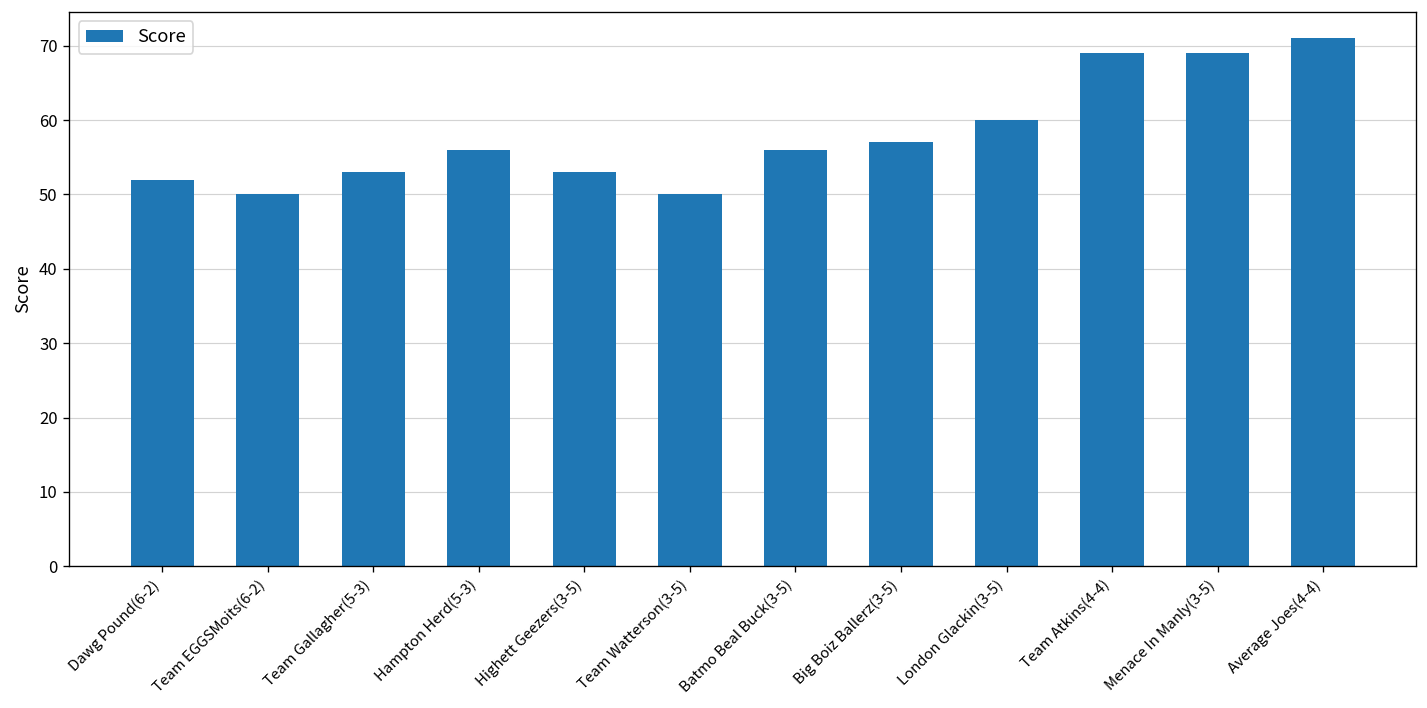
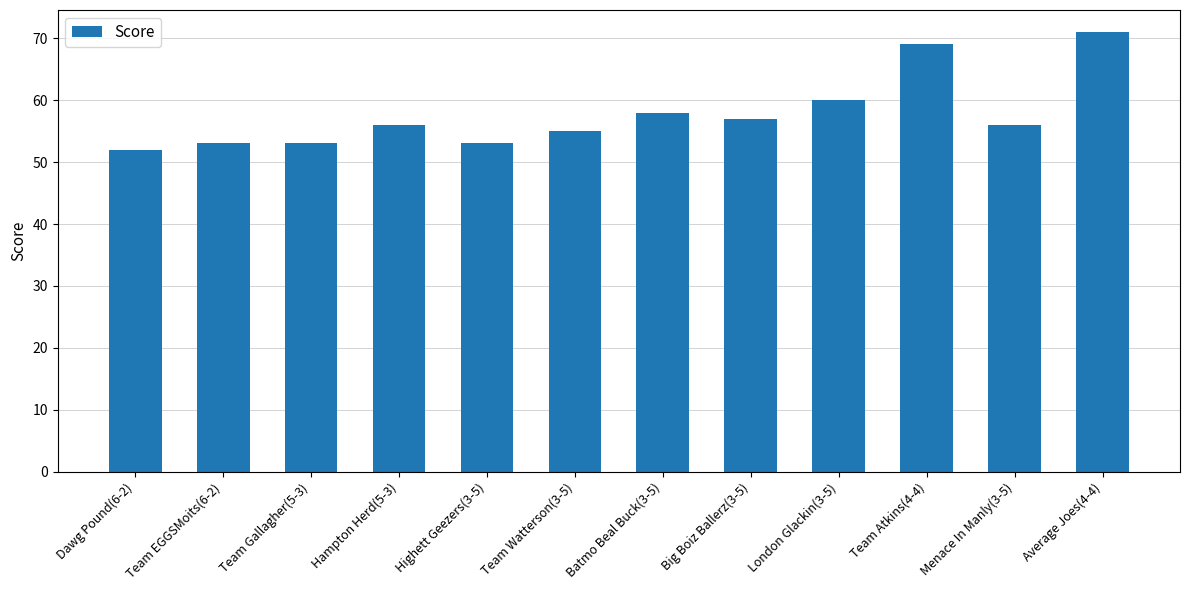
Team EGGSMoits(6-2): 50 -> 53
Team Watterson(3-5): 50 -> 55
Batmo Beal Buck(3-5): 56 -> 58
Menace In Manly(3-5): 69 -> 56
